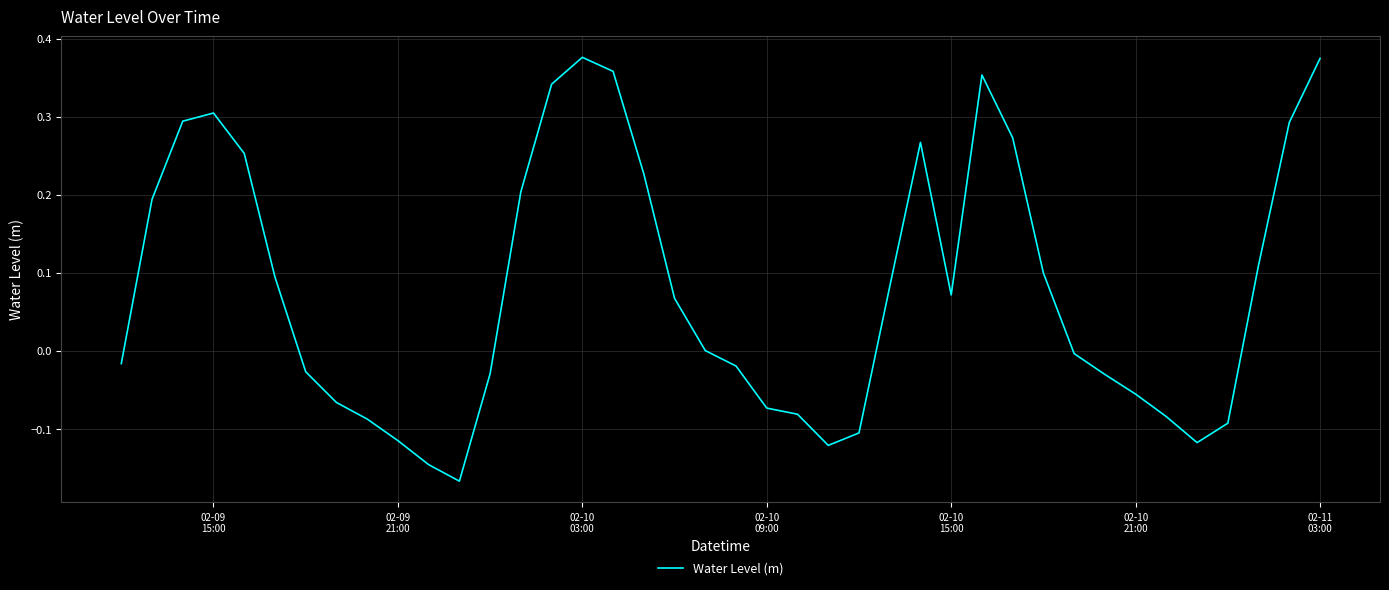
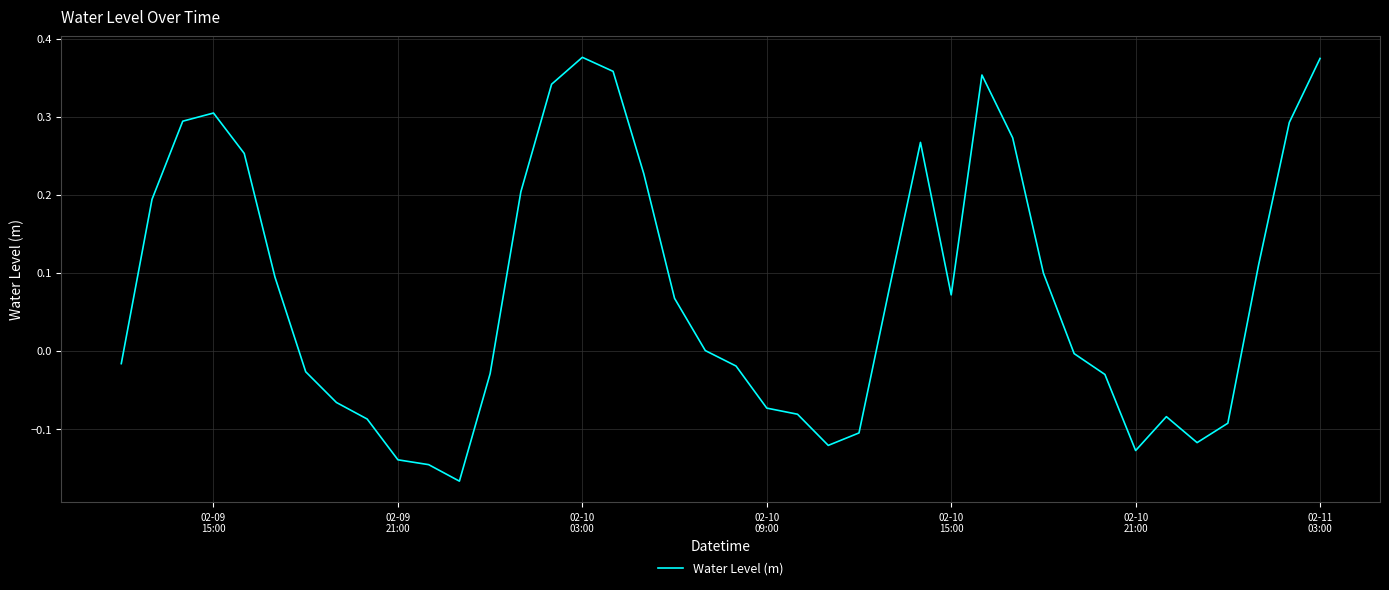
02-09 21:00: -0.12 -> -0.14
02-10 21:00: -0.06 -> -0.13
